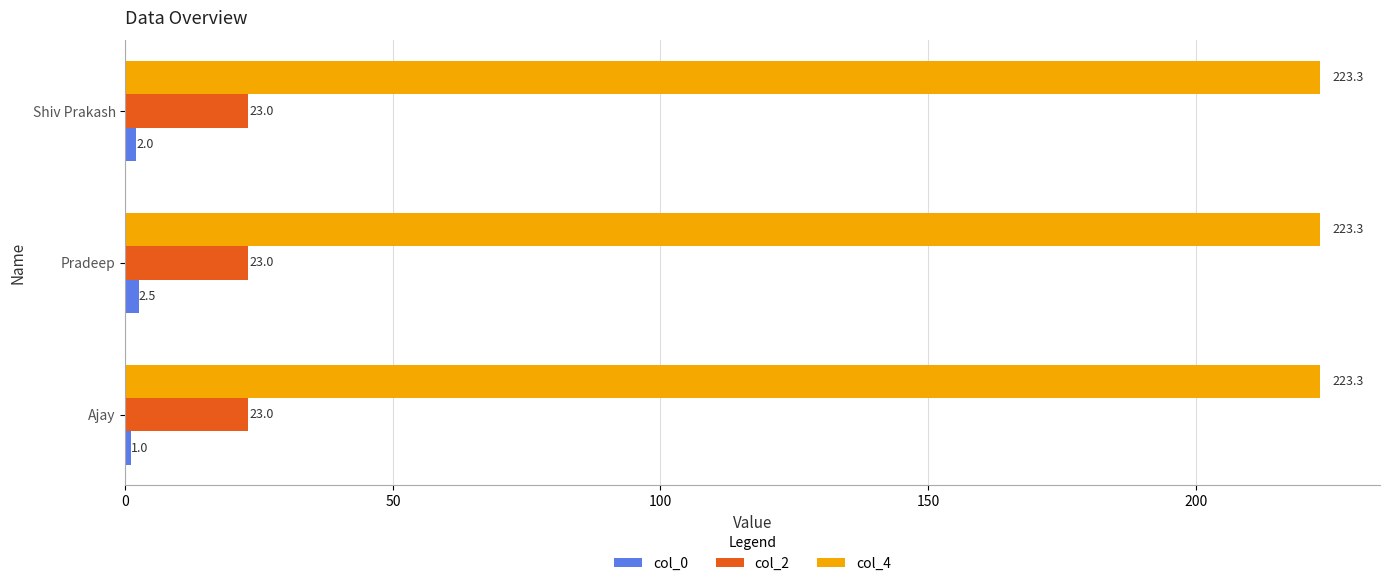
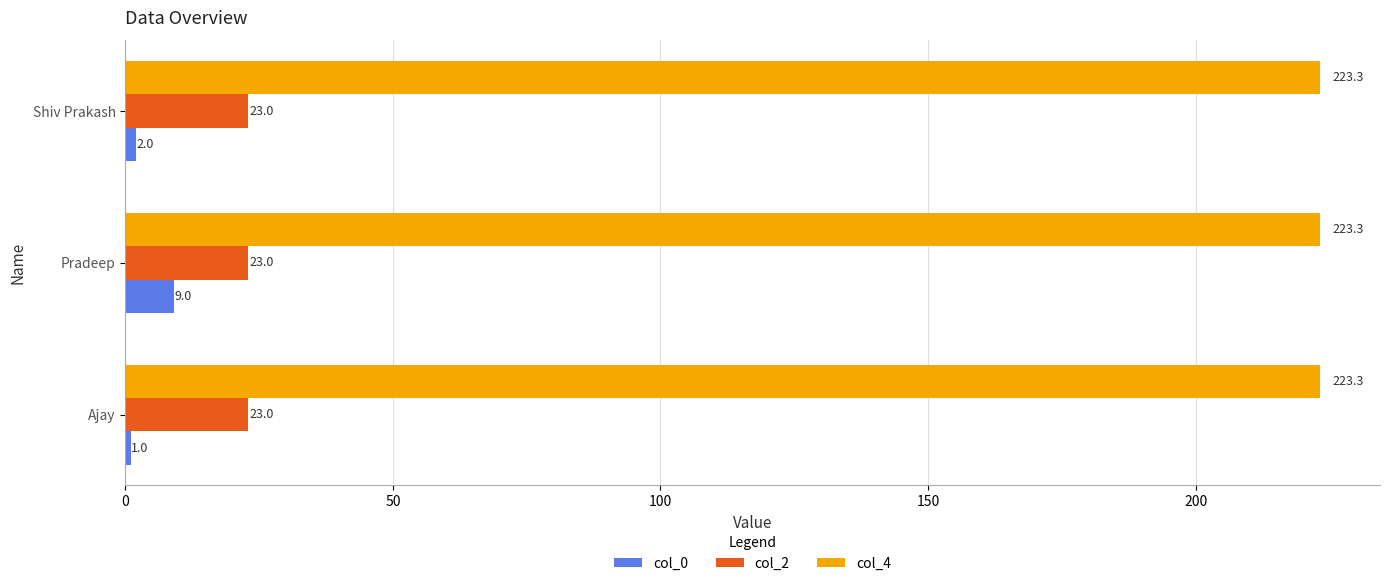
col_0, Pradeep: 2.5 -> 9.0
